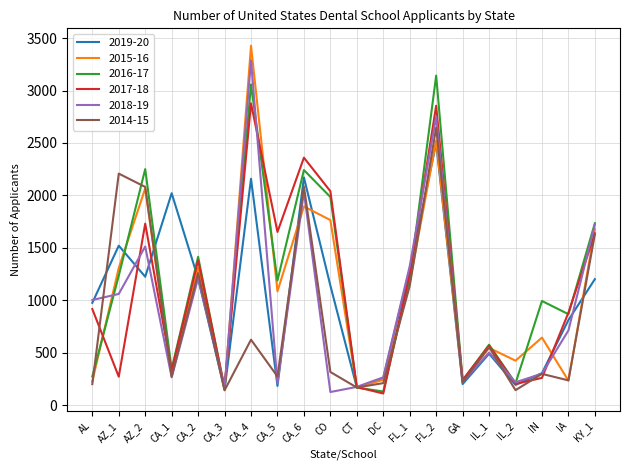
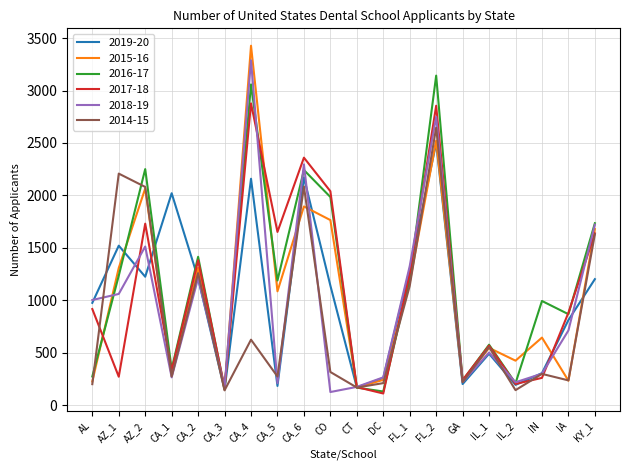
2018-19, CA_6: 2030 -> 2300
